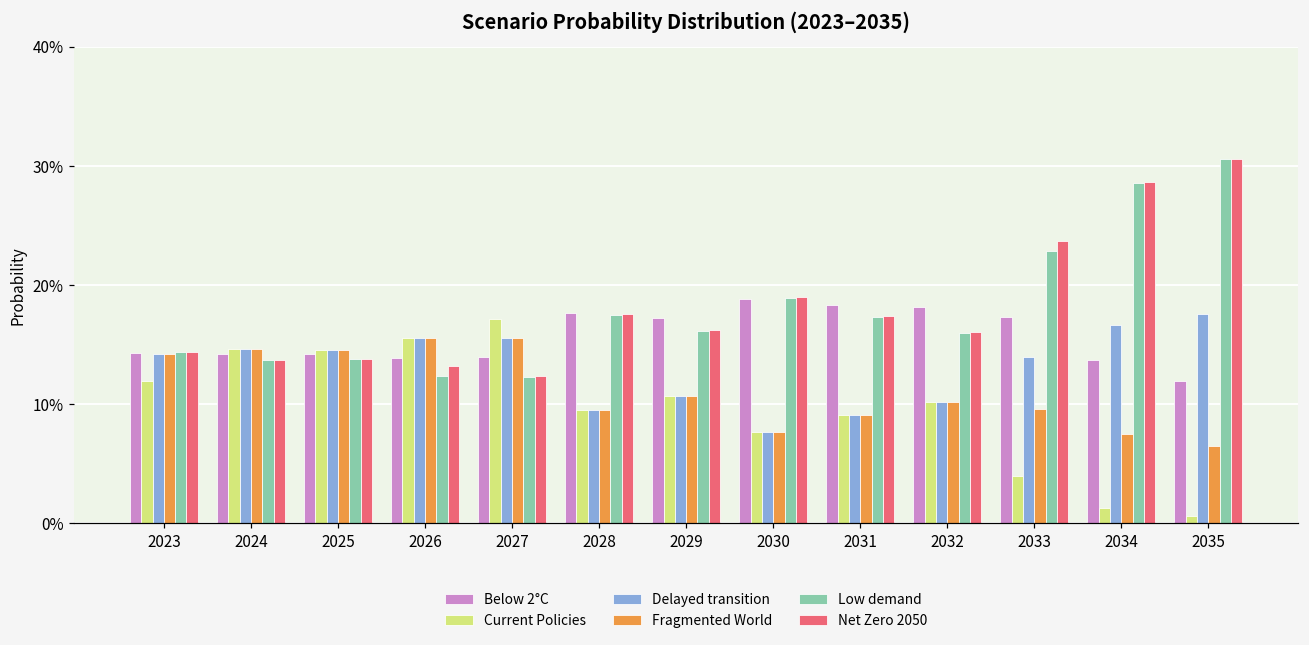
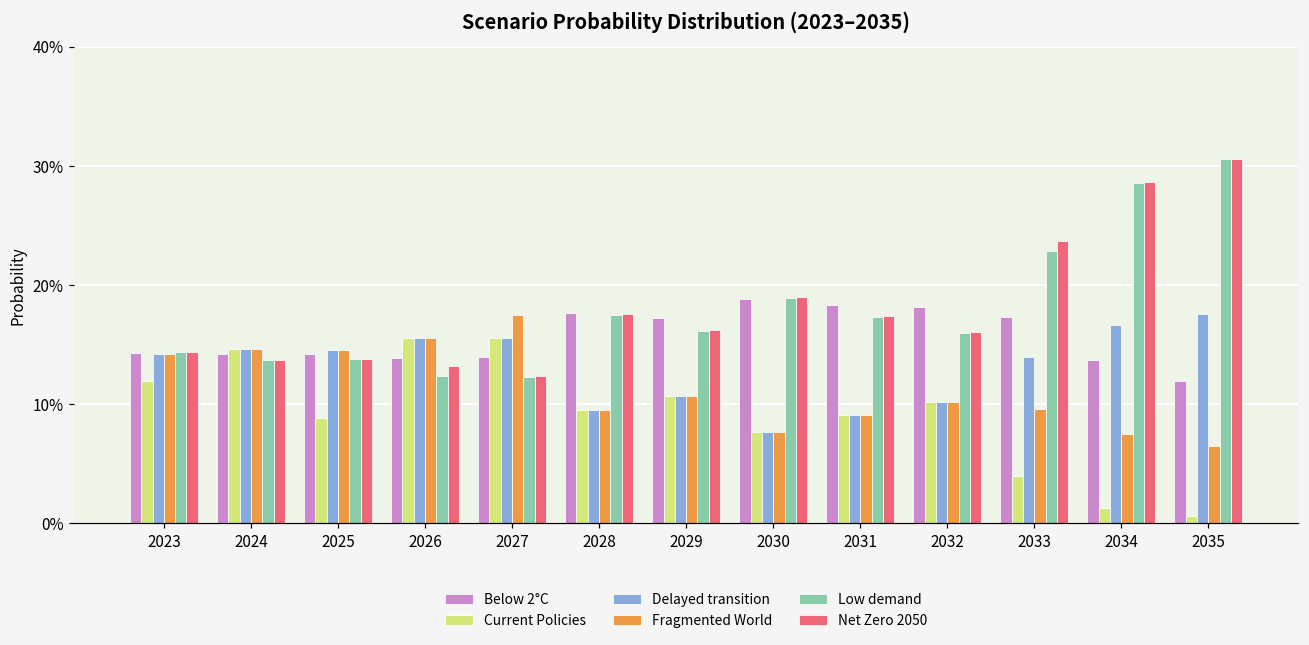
Current Policies, 2025: 14.6% -> 8.9%
Current Policies, 2027: 17.2% -> 15.6%
Fragmented World, 2027: 15.6% -> 17.4%
